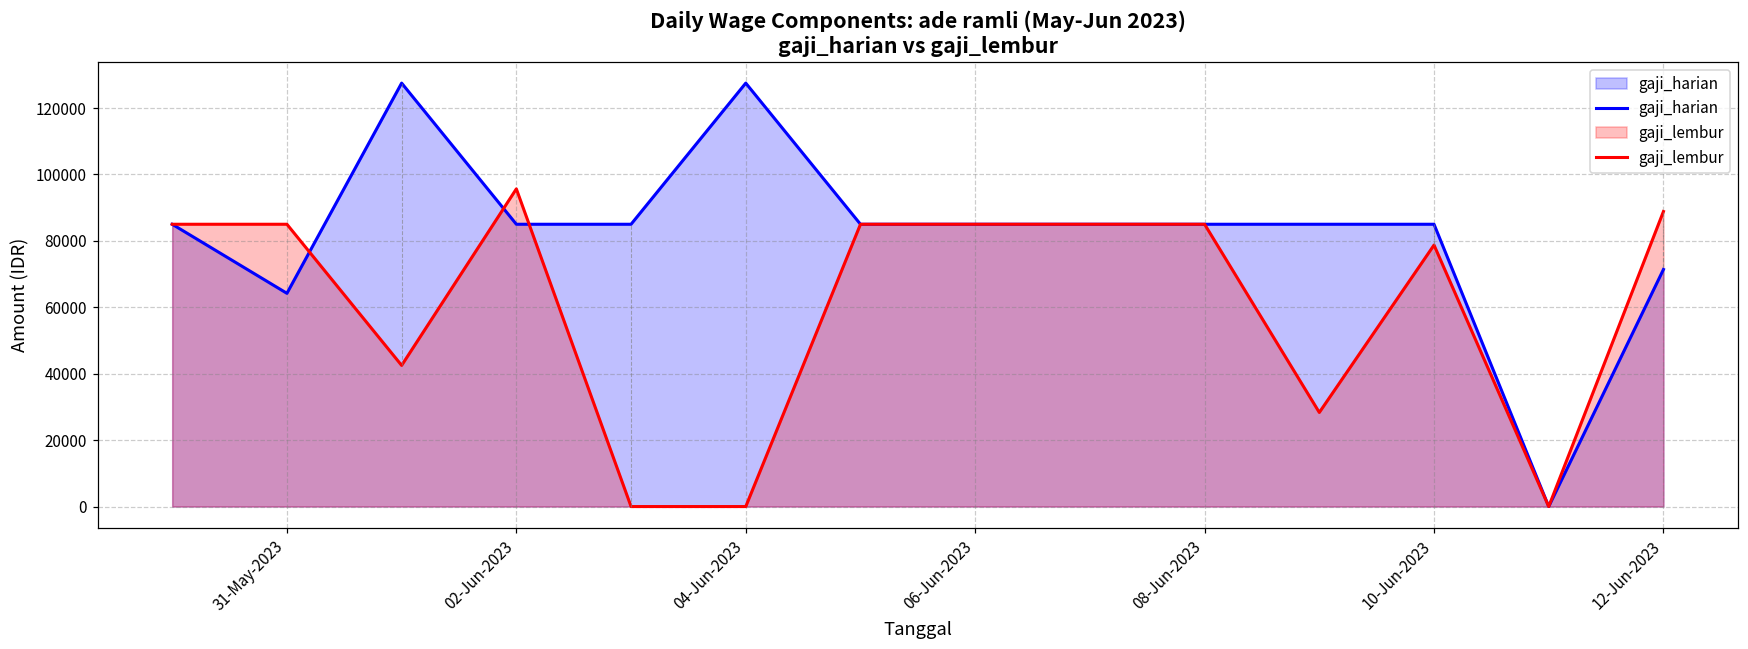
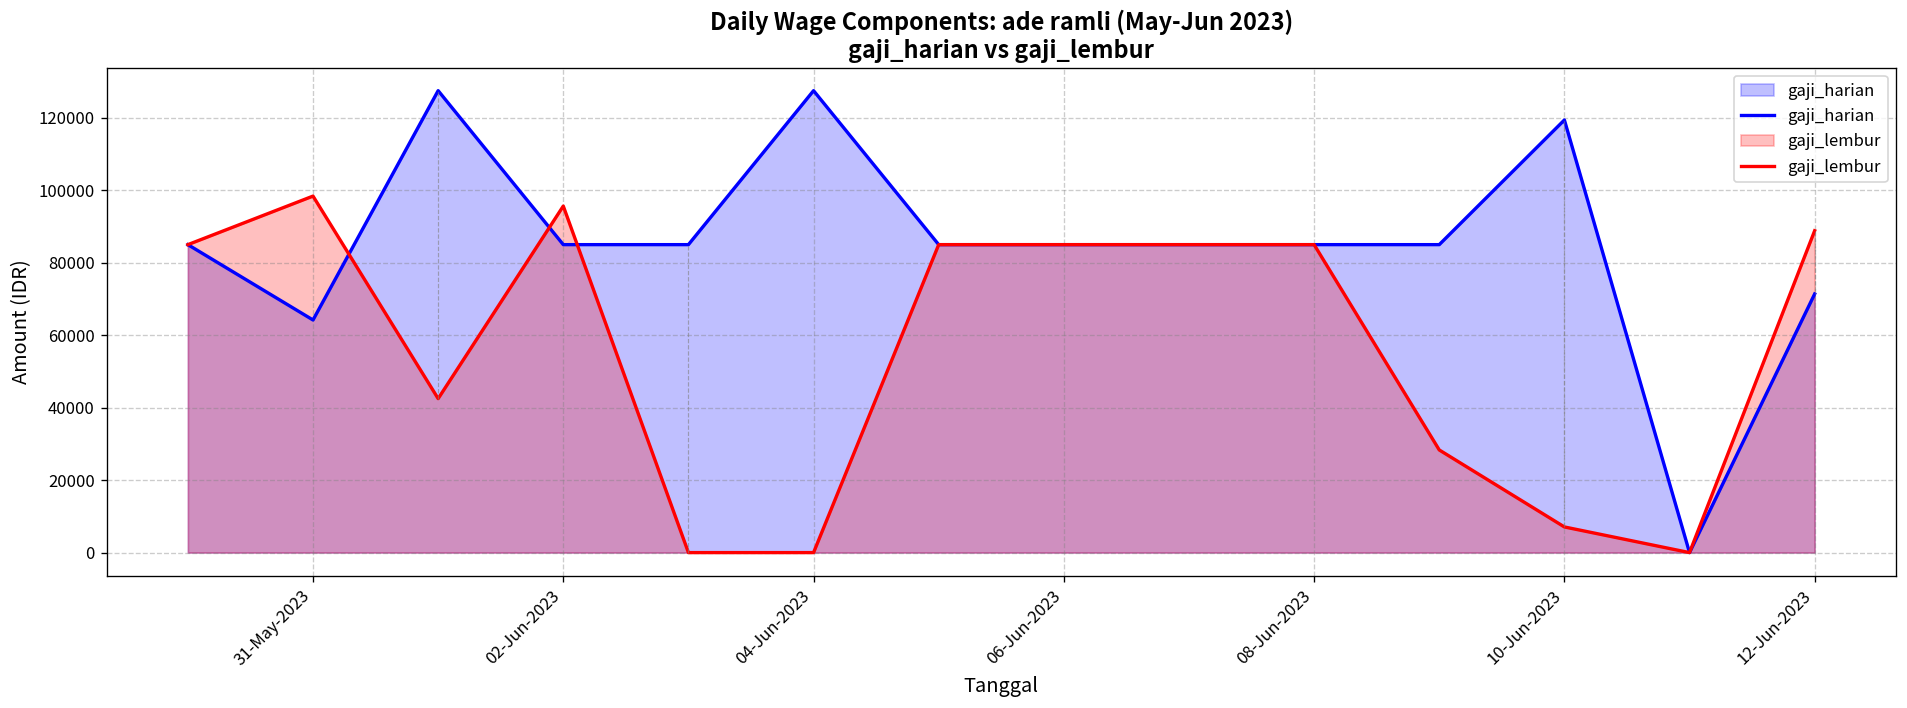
gaji_lembur, 31-May-2023: 85000 -> 98000
gaji_harian, 10-Jun-2023: 85000 -> 119000
gaji_lembur, 10-Jun-2023: 79000 -> 7000
